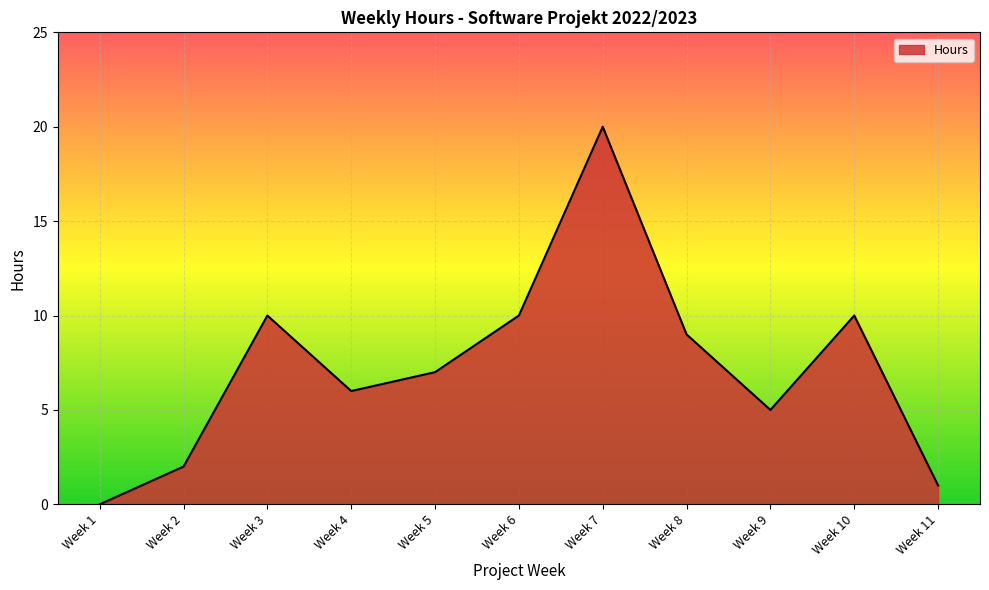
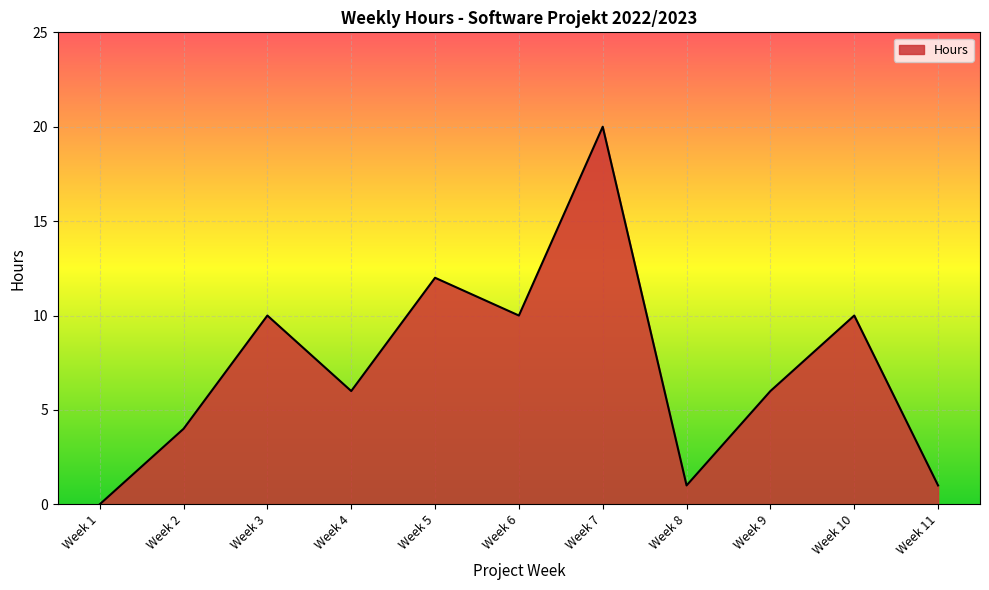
Week 2: 2 -> 4
Week 5: 7 -> 12
Week 8: 9 -> 1
Week 9: 5 -> 6
